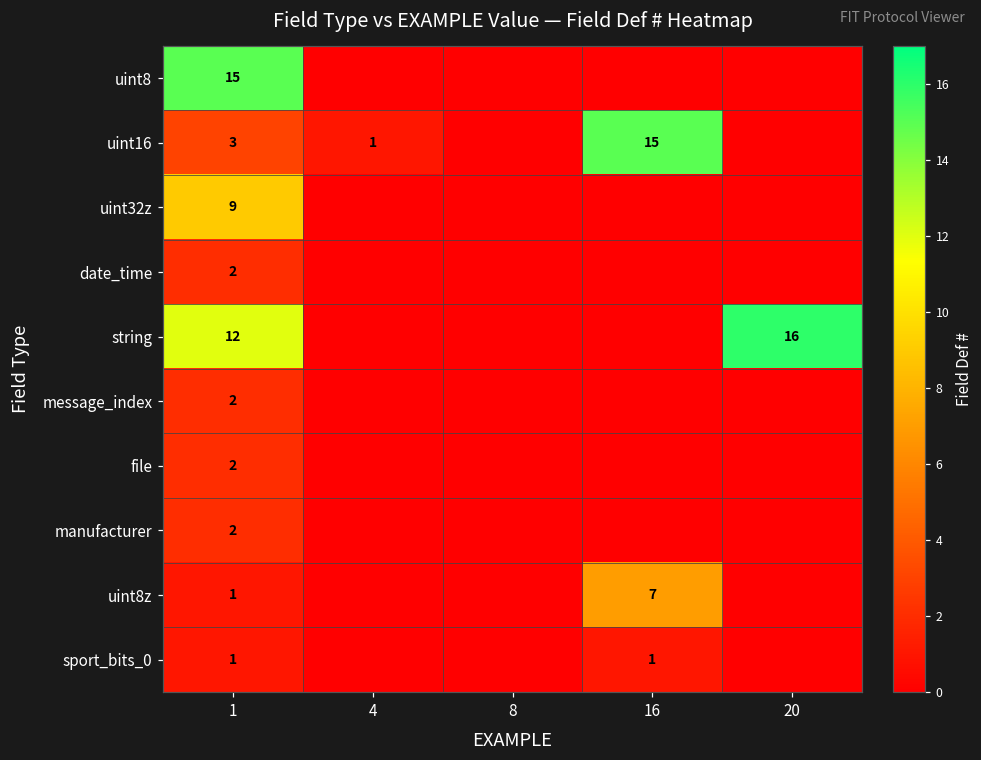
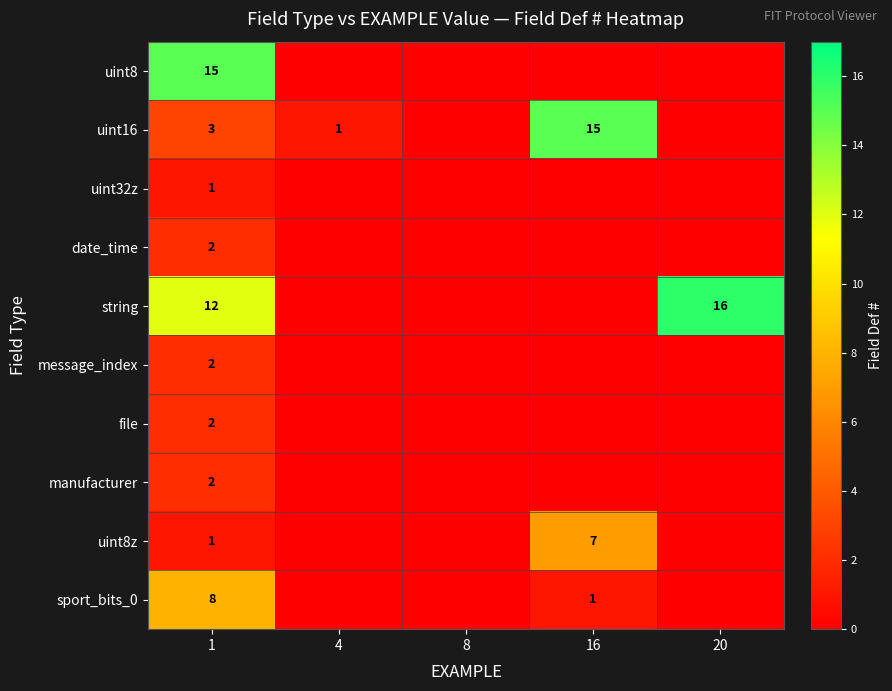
uint32z, 1: 9 -> 1
sport_bits_0, 1: 1 -> 8
